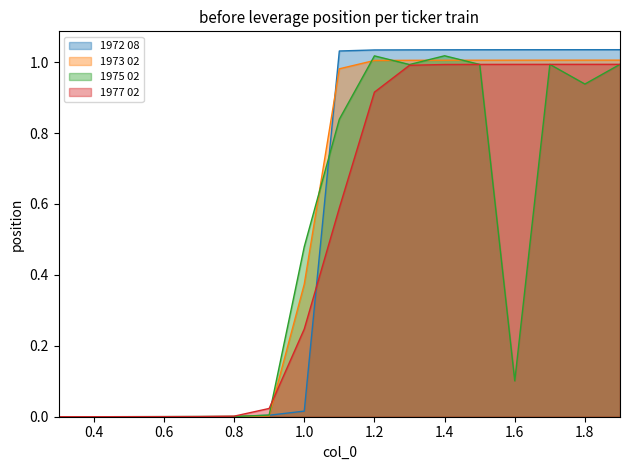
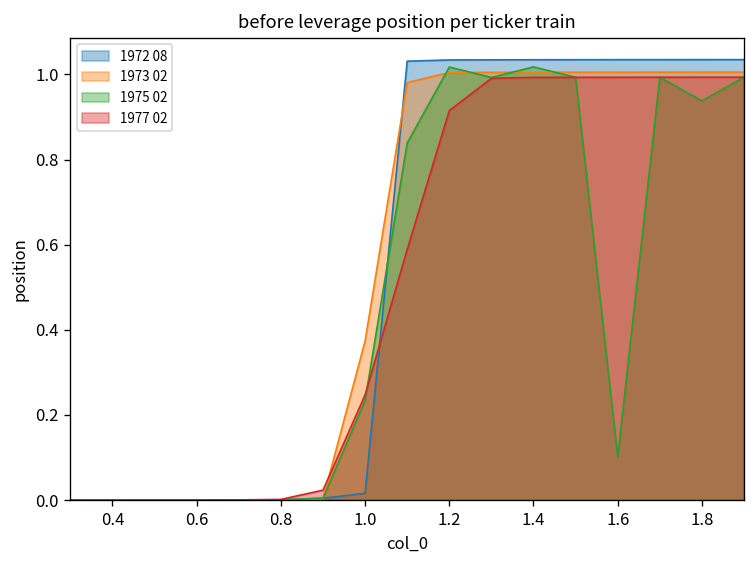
1975 02, 1.0: 0.48 -> 0.23
